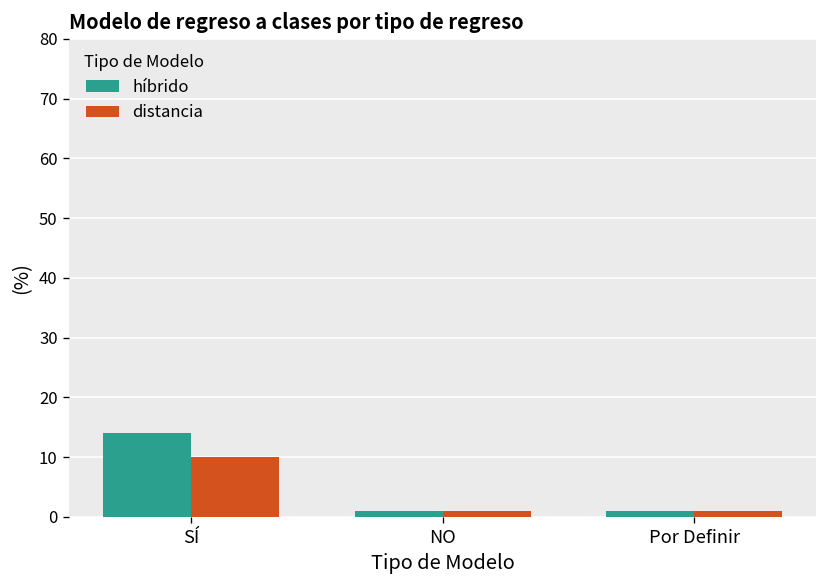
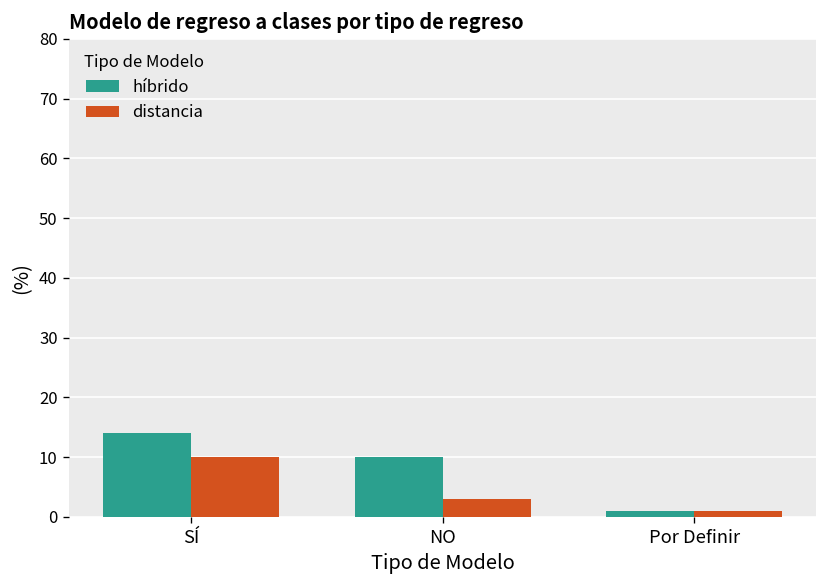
híbrido, NO: 1 -> 10
distancia, NO: 1 -> 3
